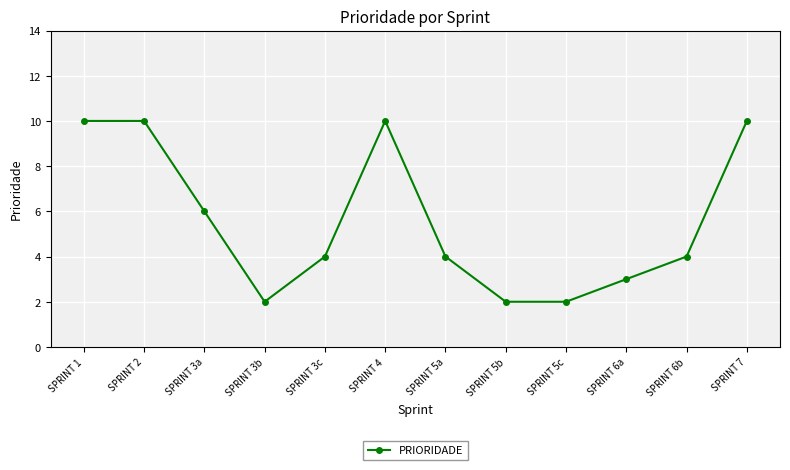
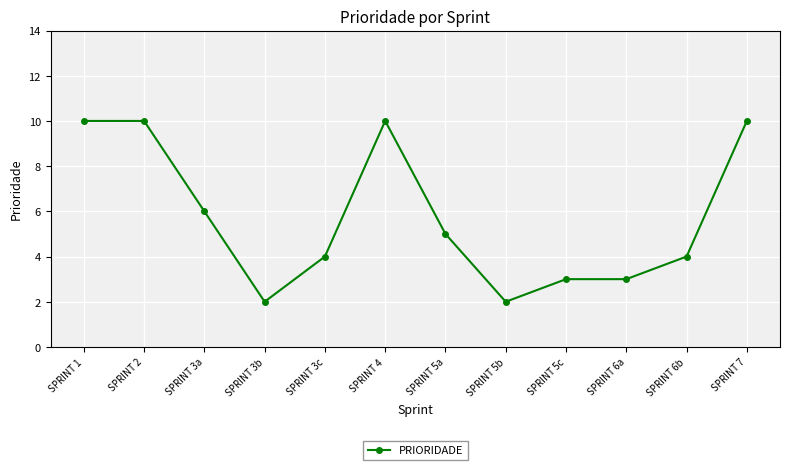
SPRINT 5a: 4 -> 5
SPRINT 5c: 2 -> 3
